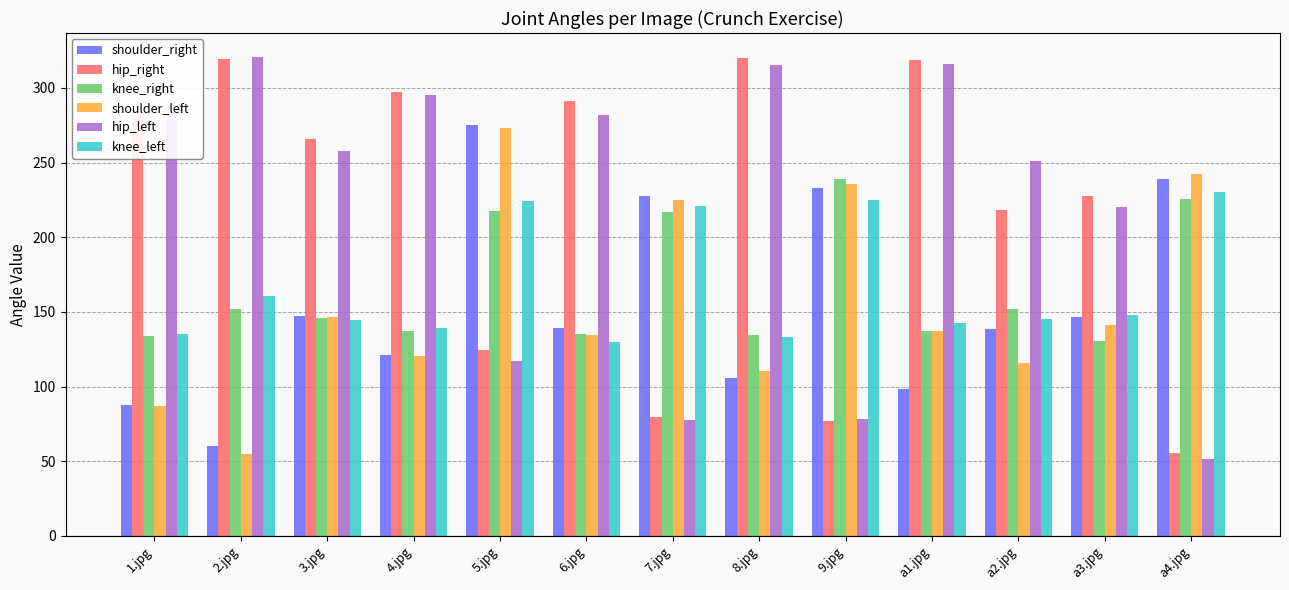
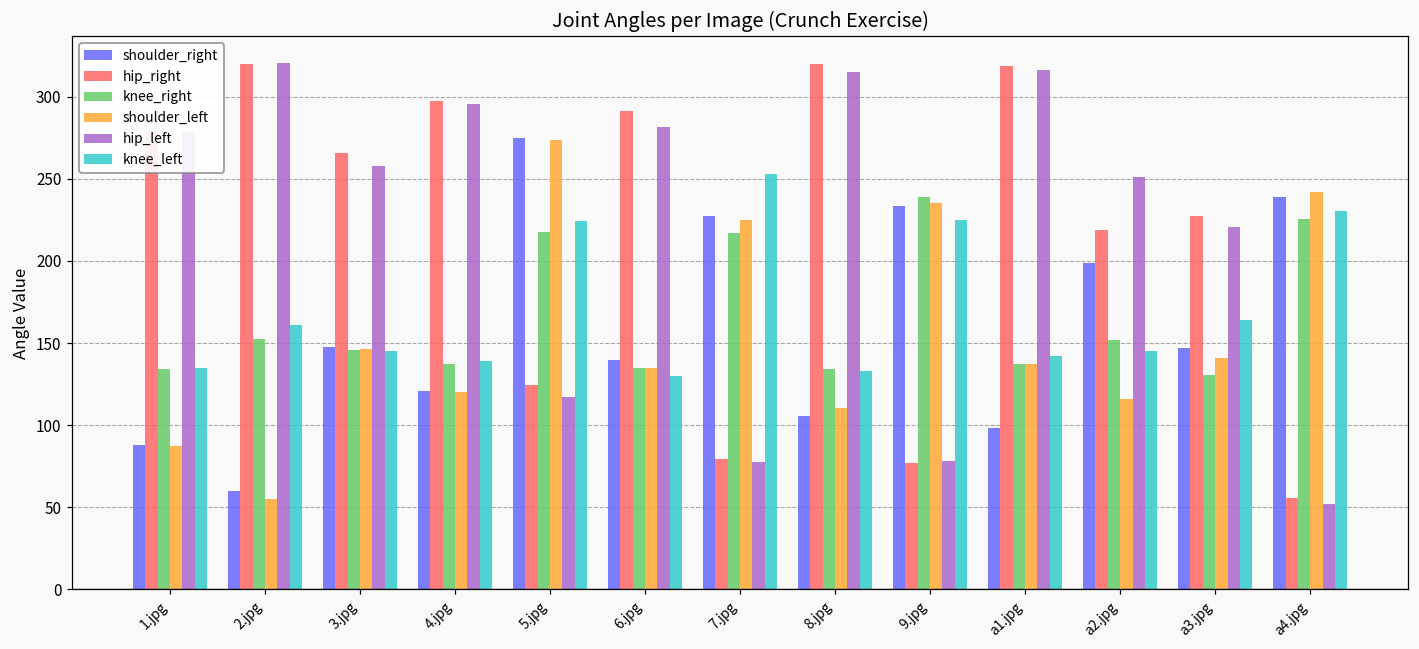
knee_left, 7.jpg: 221 -> 253
shoulder_right, a2.jpg: 138 -> 199
knee_left, a3.jpg: 148 -> 164
